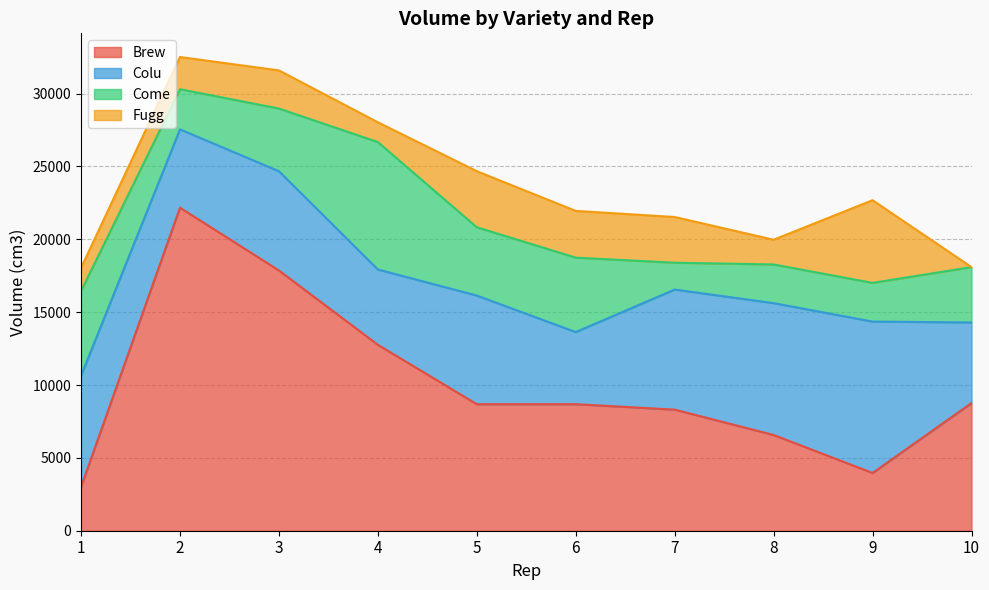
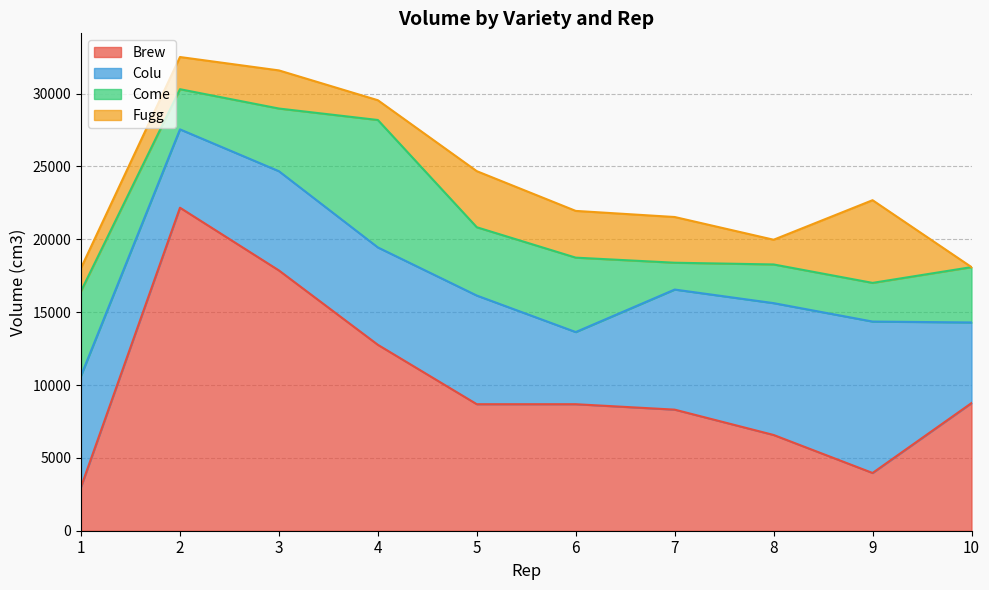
Colu, 4: 5200 -> 6700
